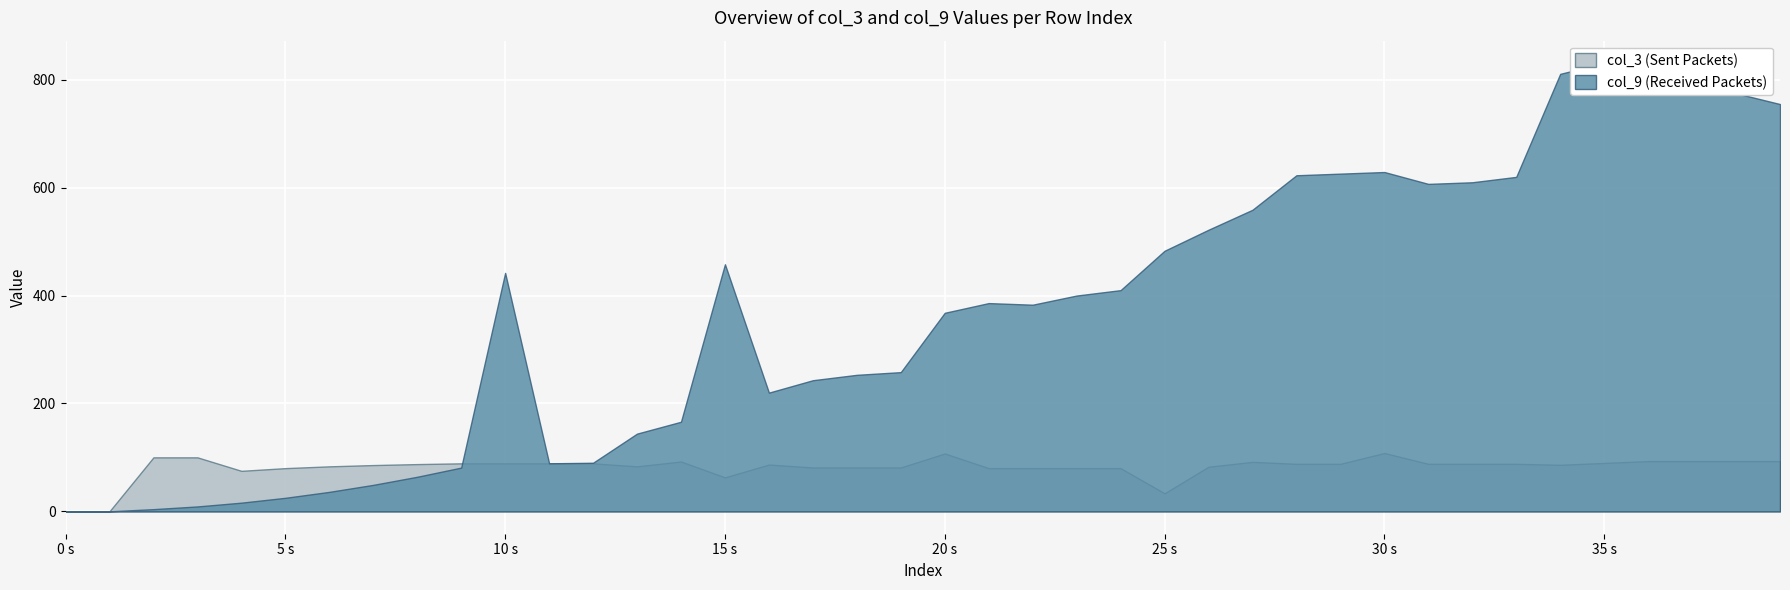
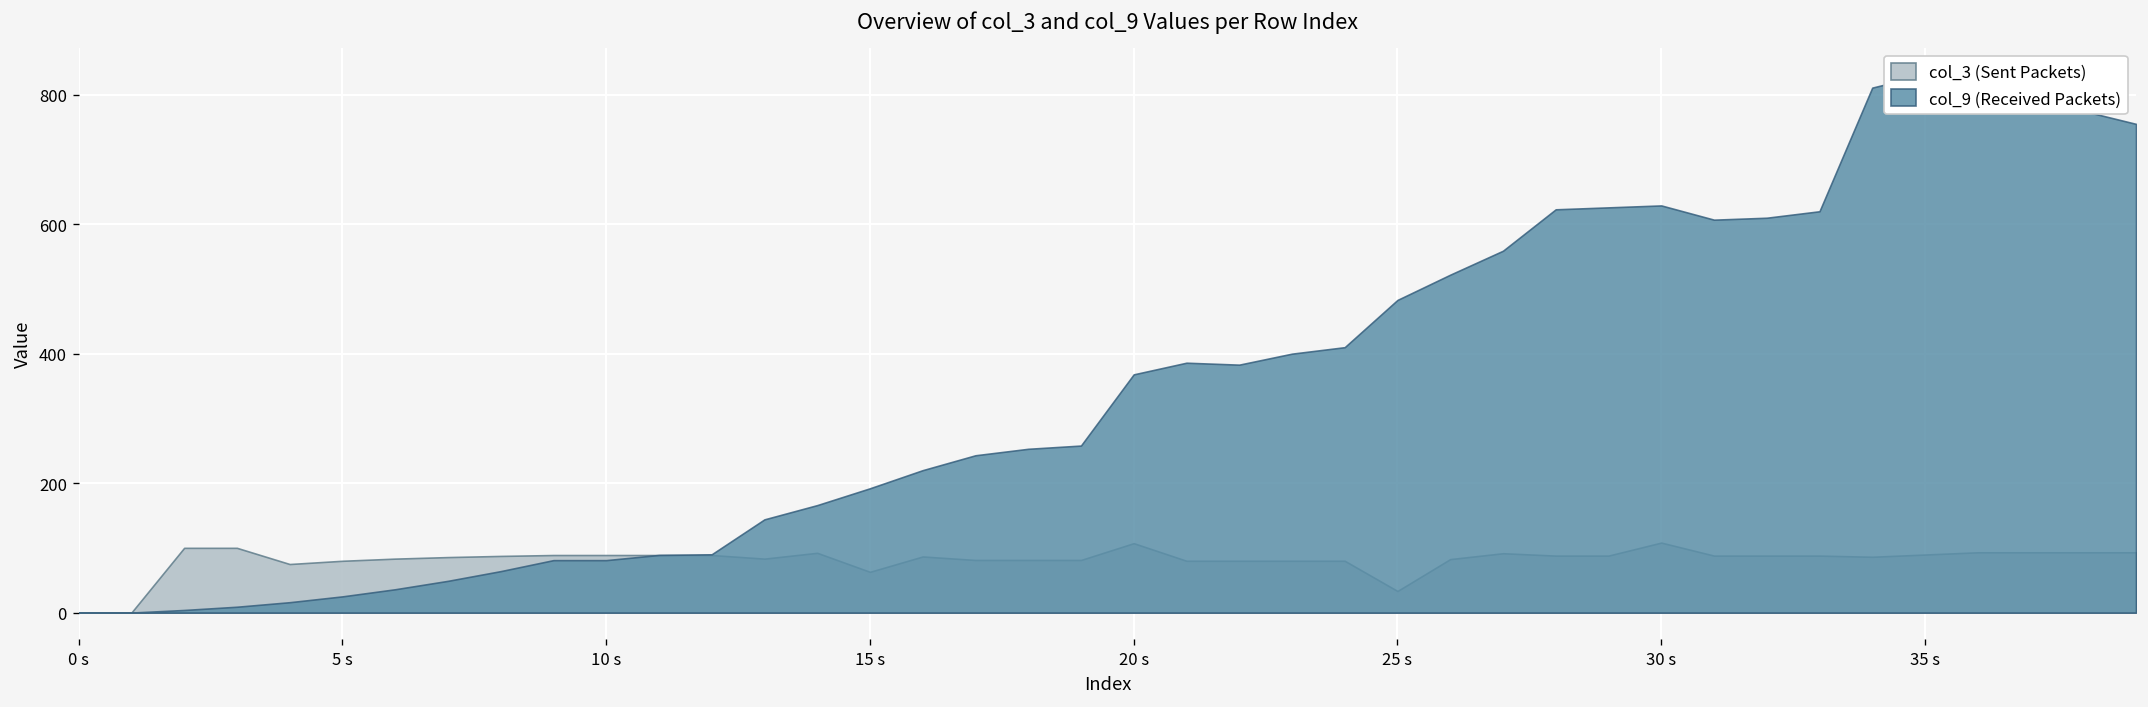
col_9 (Received Packets), 10 s: 440 -> 80
col_9 (Received Packets), 15 s: 460 -> 190
